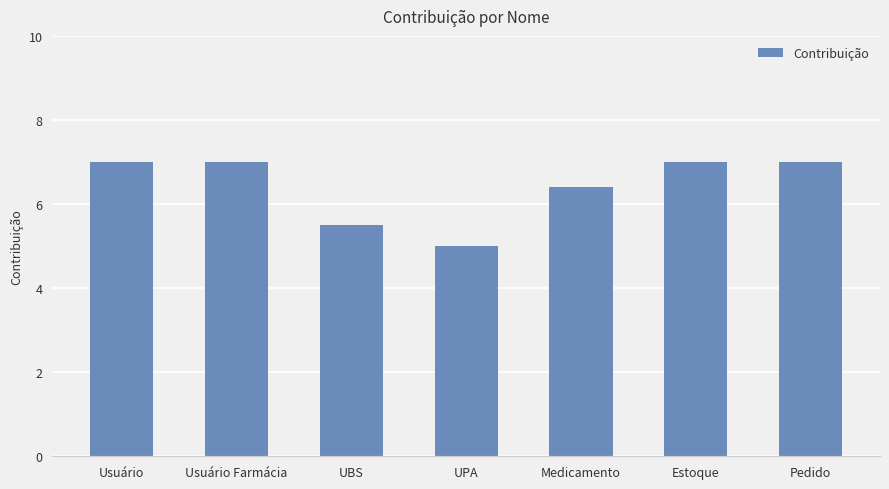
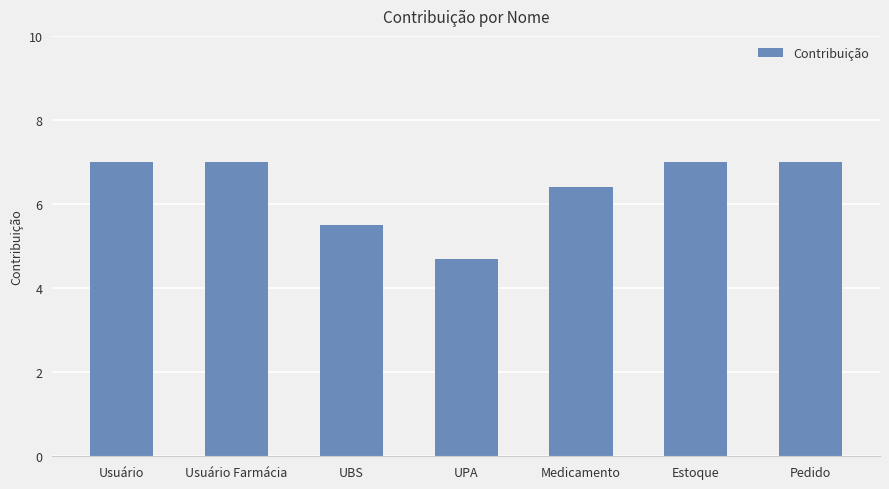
UPA: 5.0 -> 4.7
